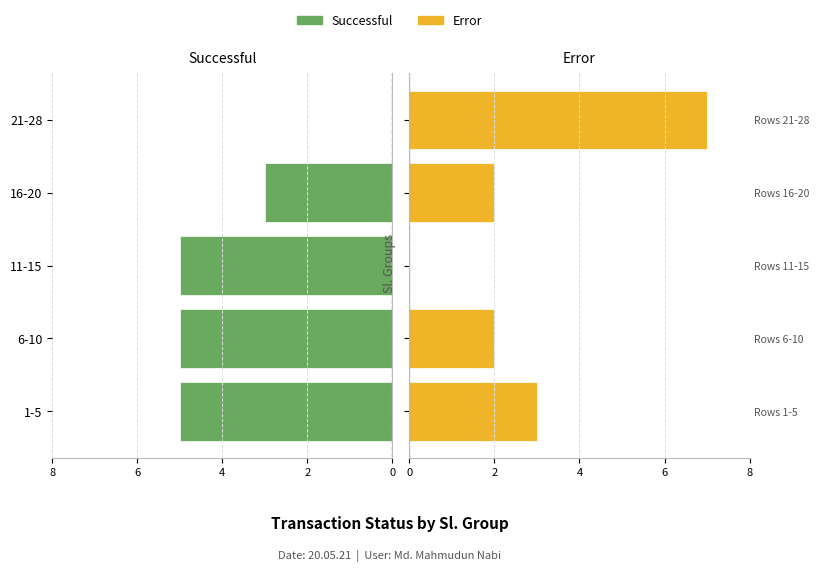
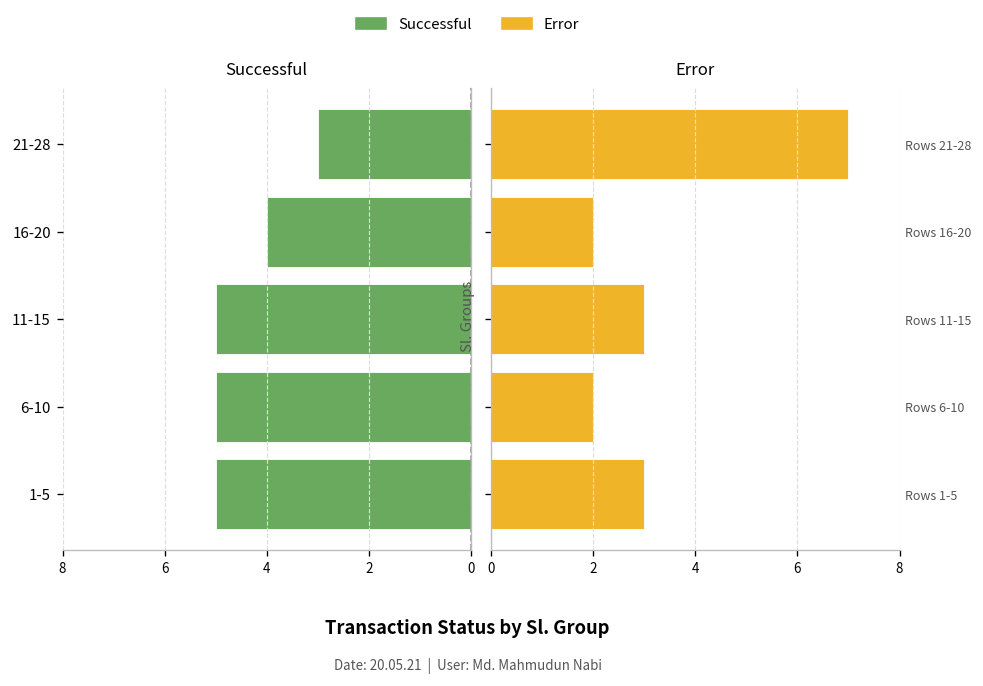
Successful, 21-28: 0 -> 3
Successful, 16-20: 3 -> 4
Error, Rows 11-15: 0 -> 3
